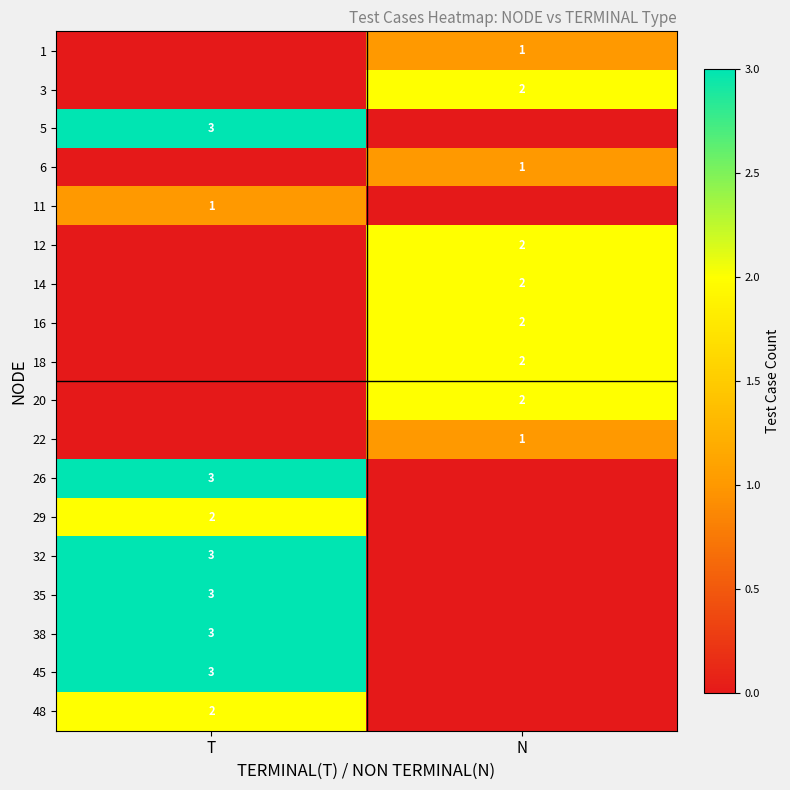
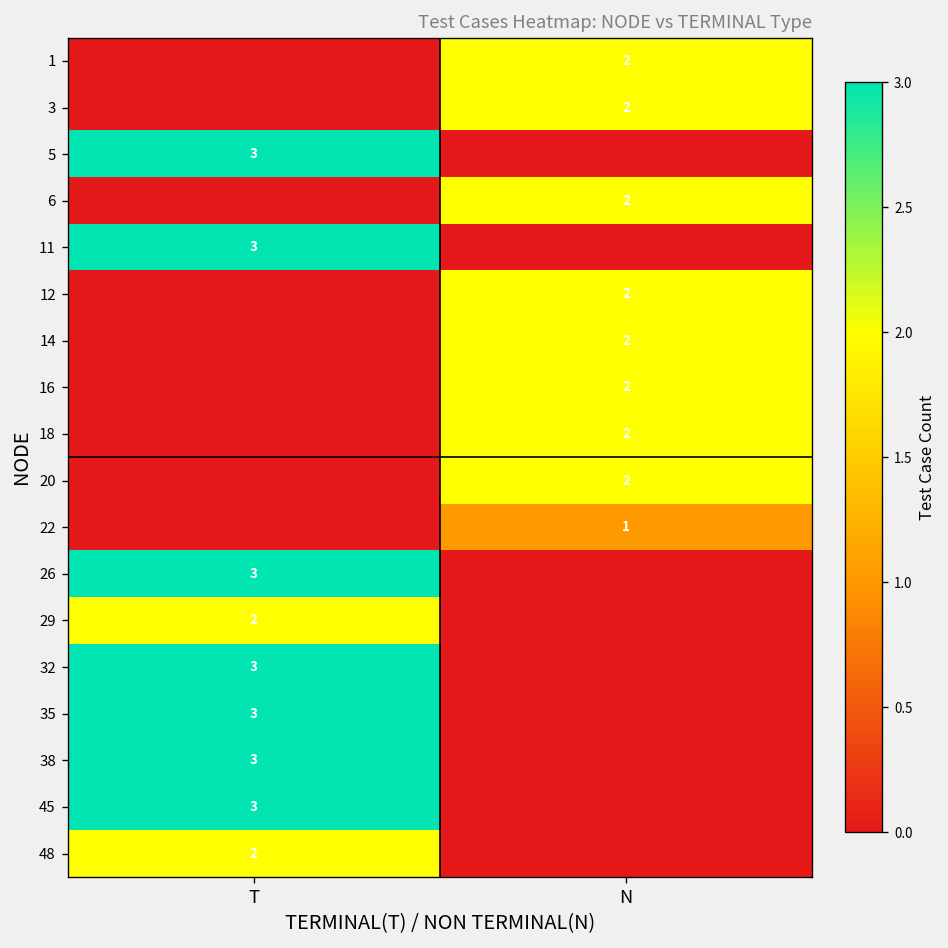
1, N: 1 -> 2
6, N: 1 -> 2
11, T: 1 -> 3
